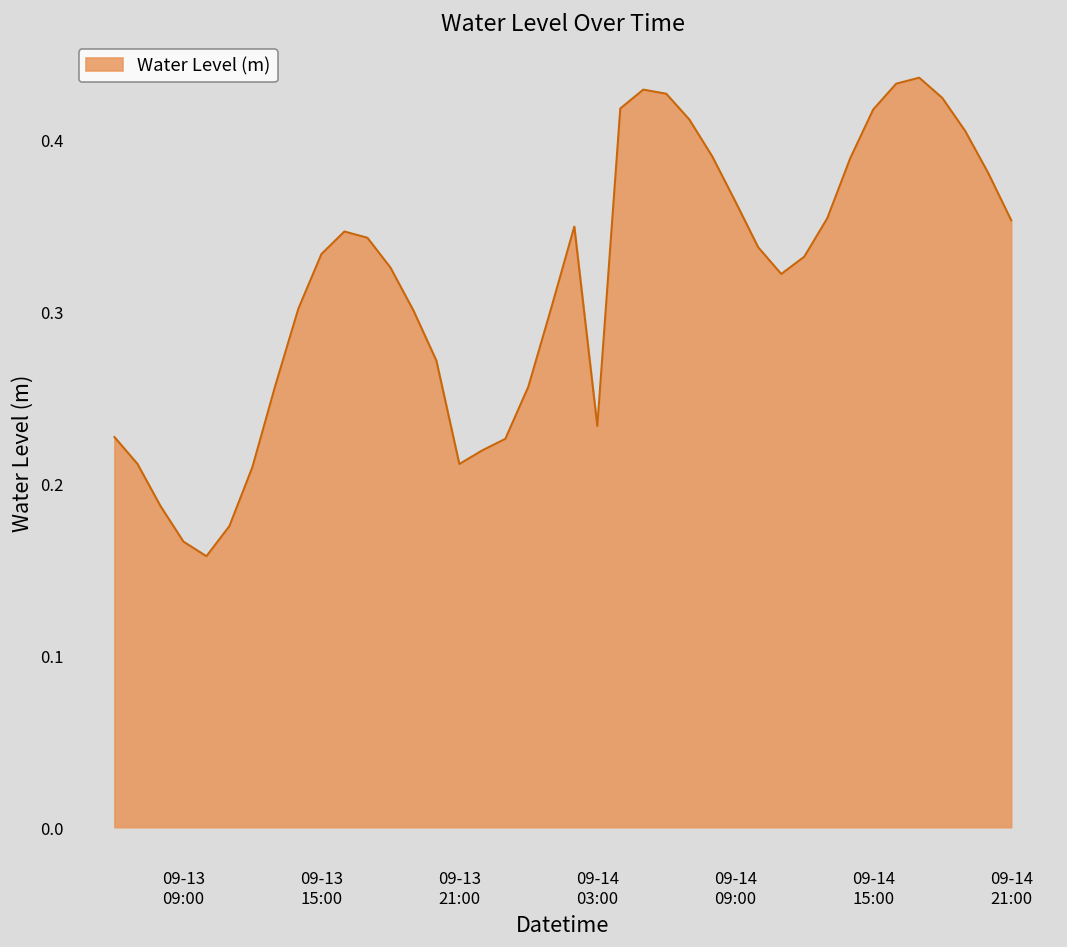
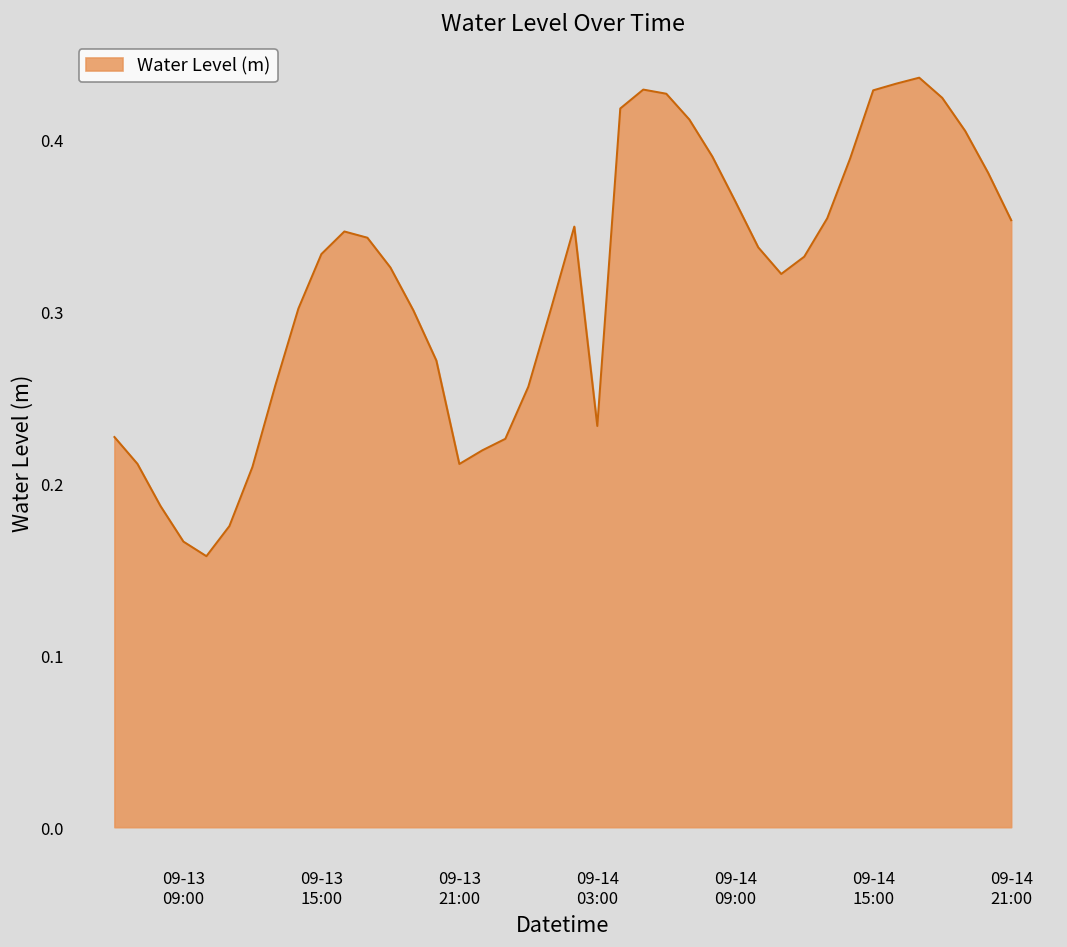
09-14 15:00: 0.418 -> 0.429
